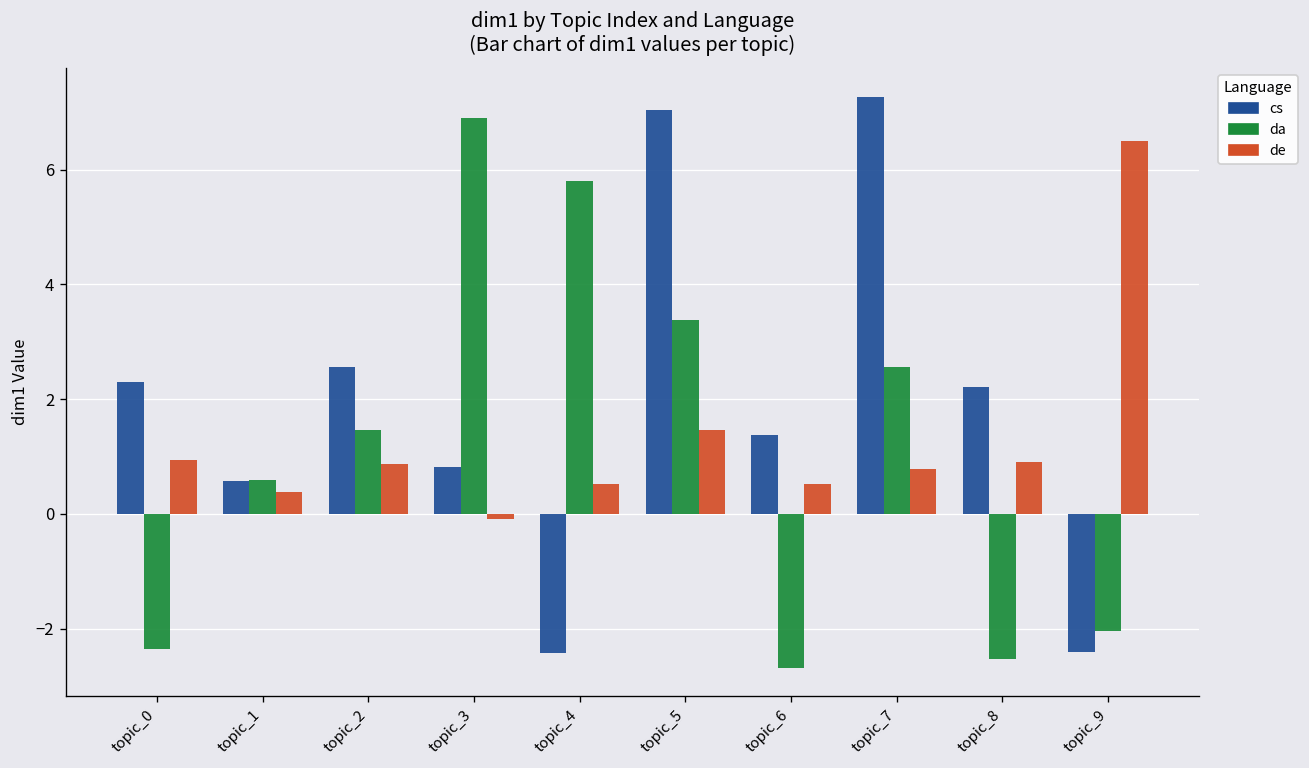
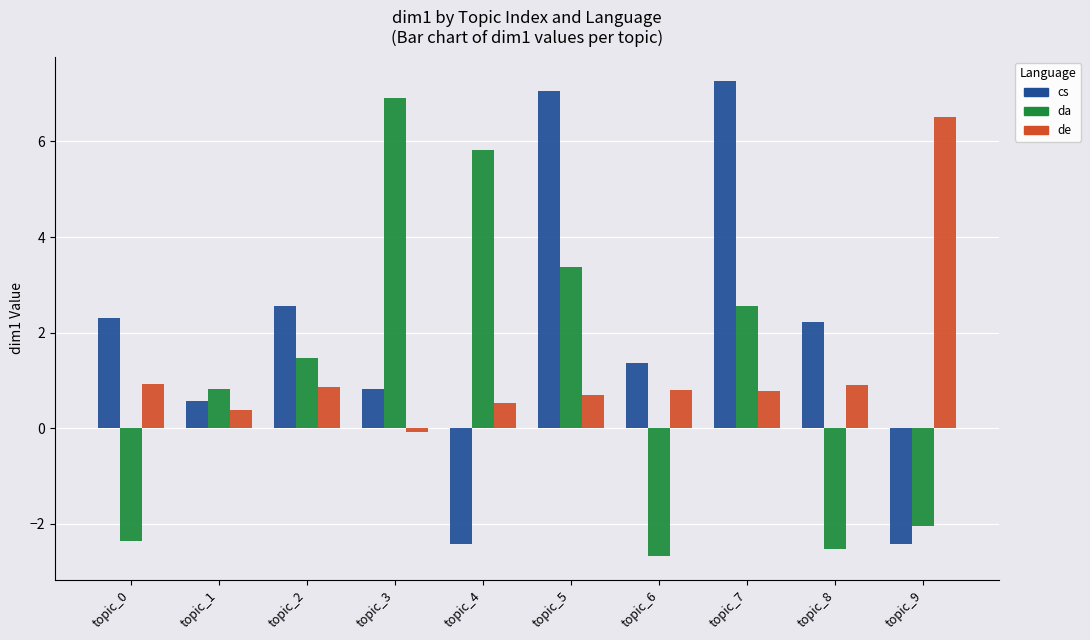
da, topic_1: 0.6 -> 0.8
de, topic_5: 1.5 -> 0.7
de, topic_6: 0.5 -> 0.8
